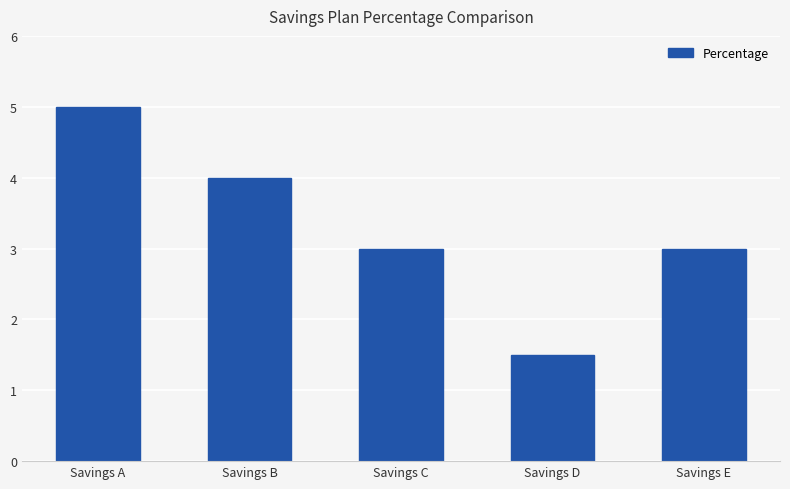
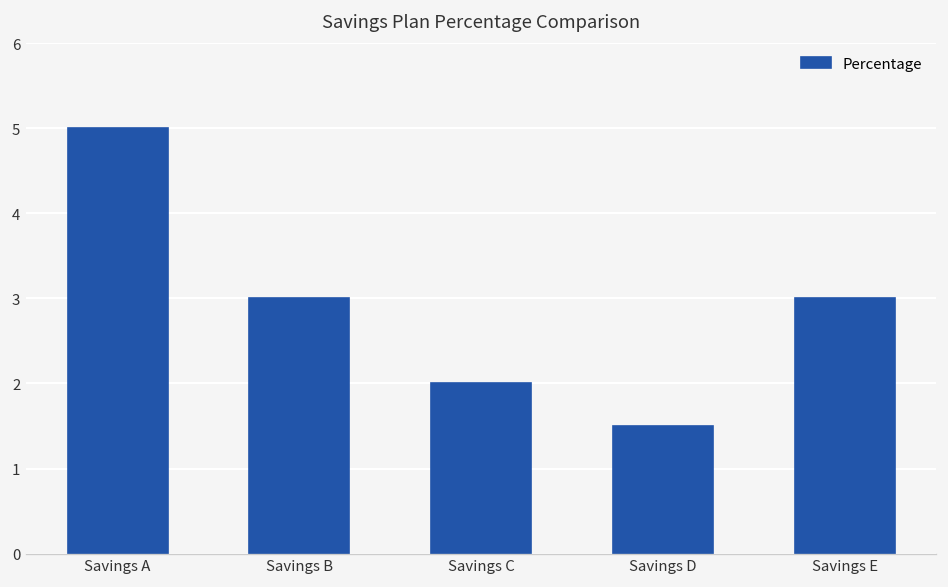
Savings B: 4 -> 3
Savings C: 3 -> 2
